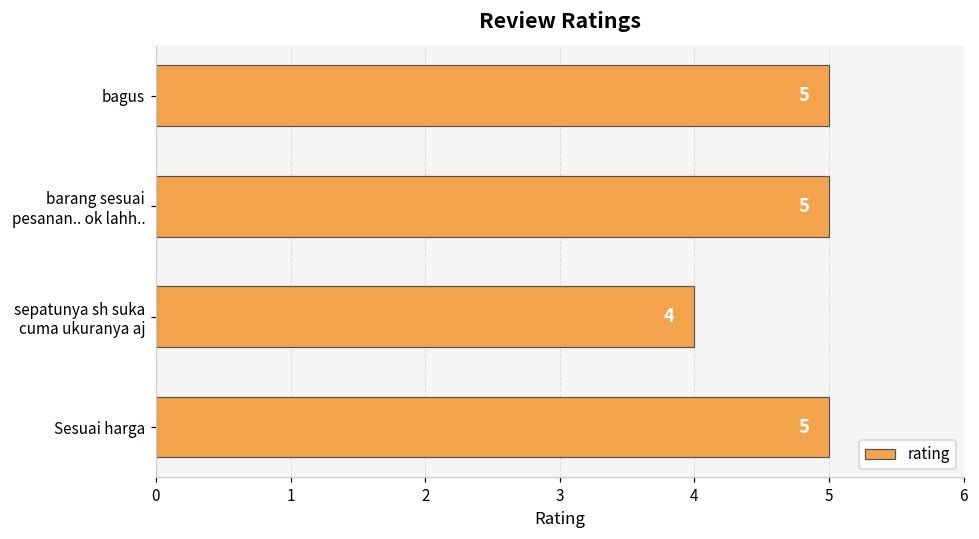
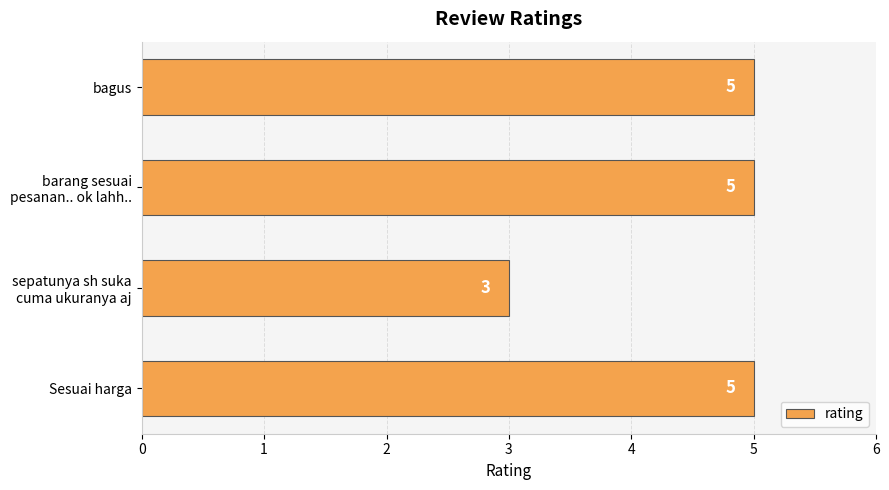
sepatunya sh suka cuma ukuranya aj: 4 -> 3
